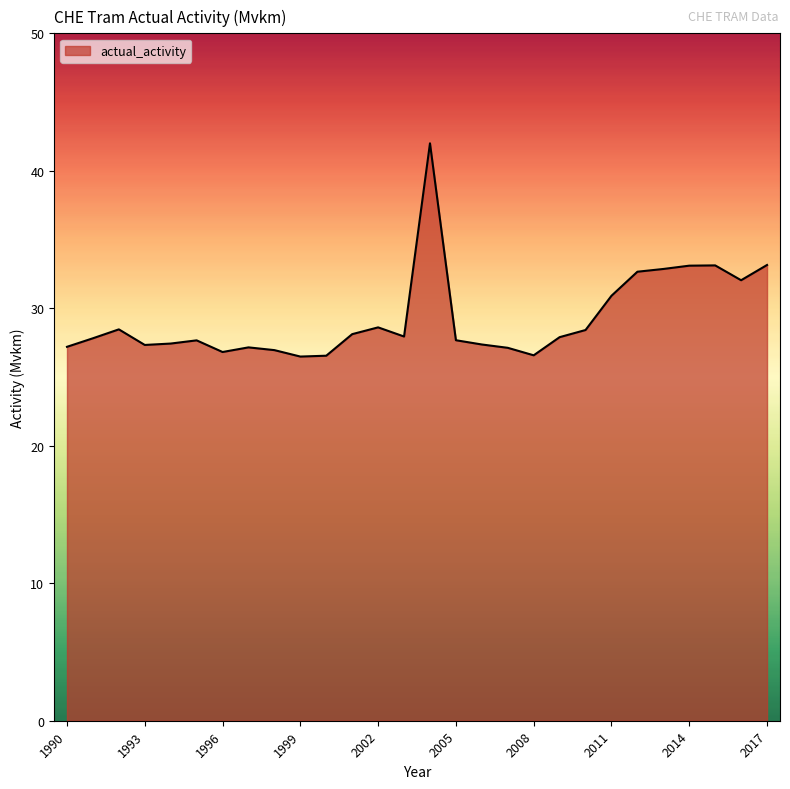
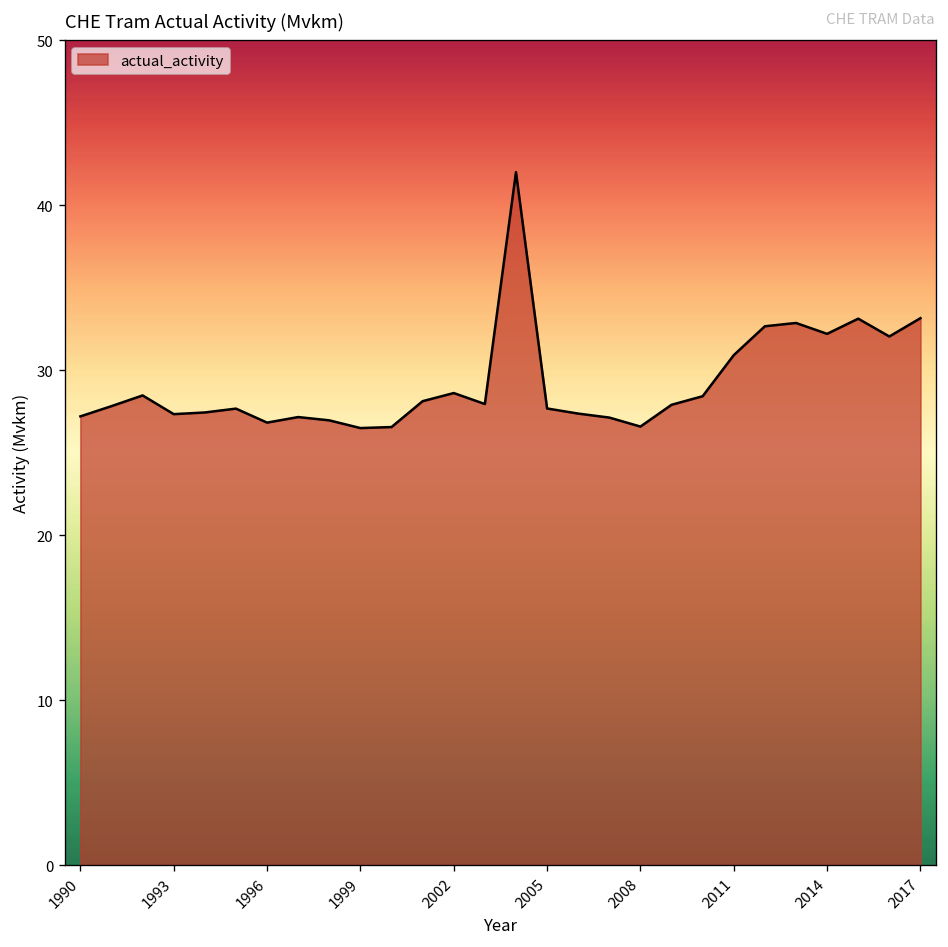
2014: 33.1 -> 32.2
